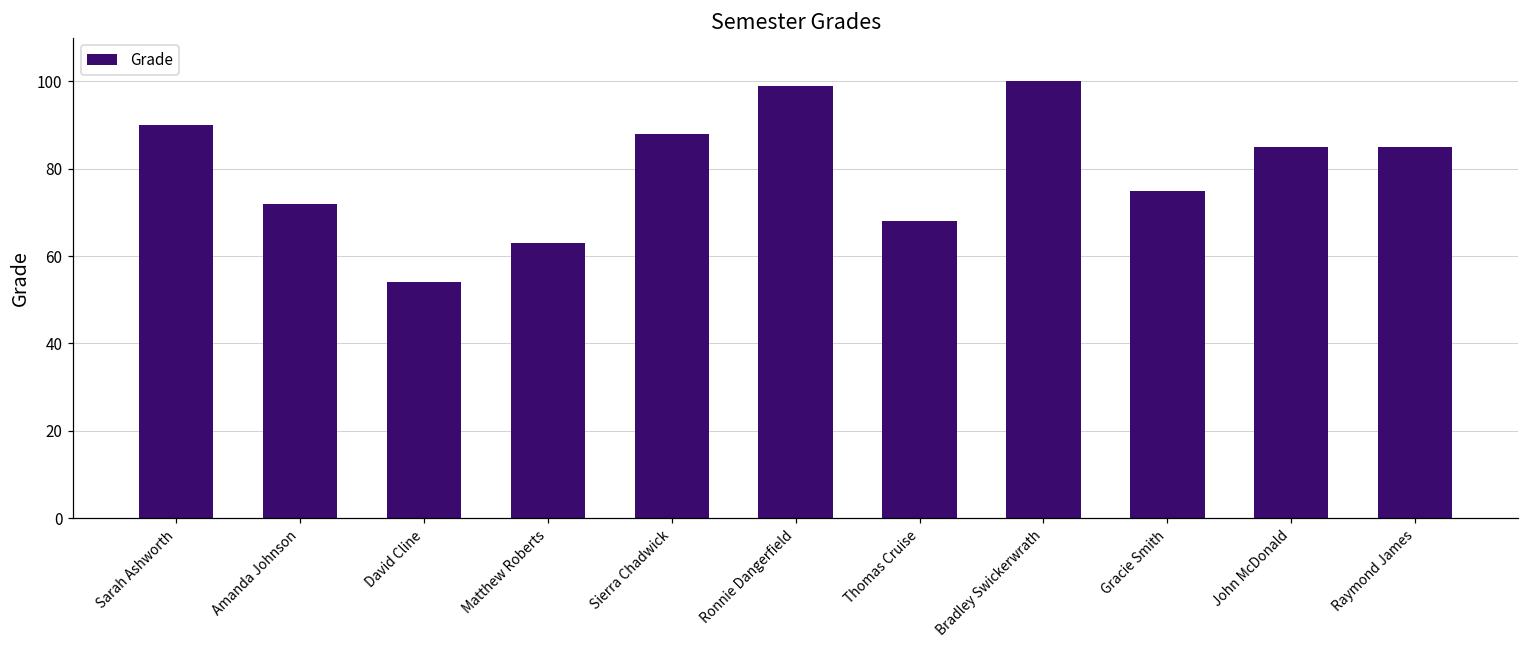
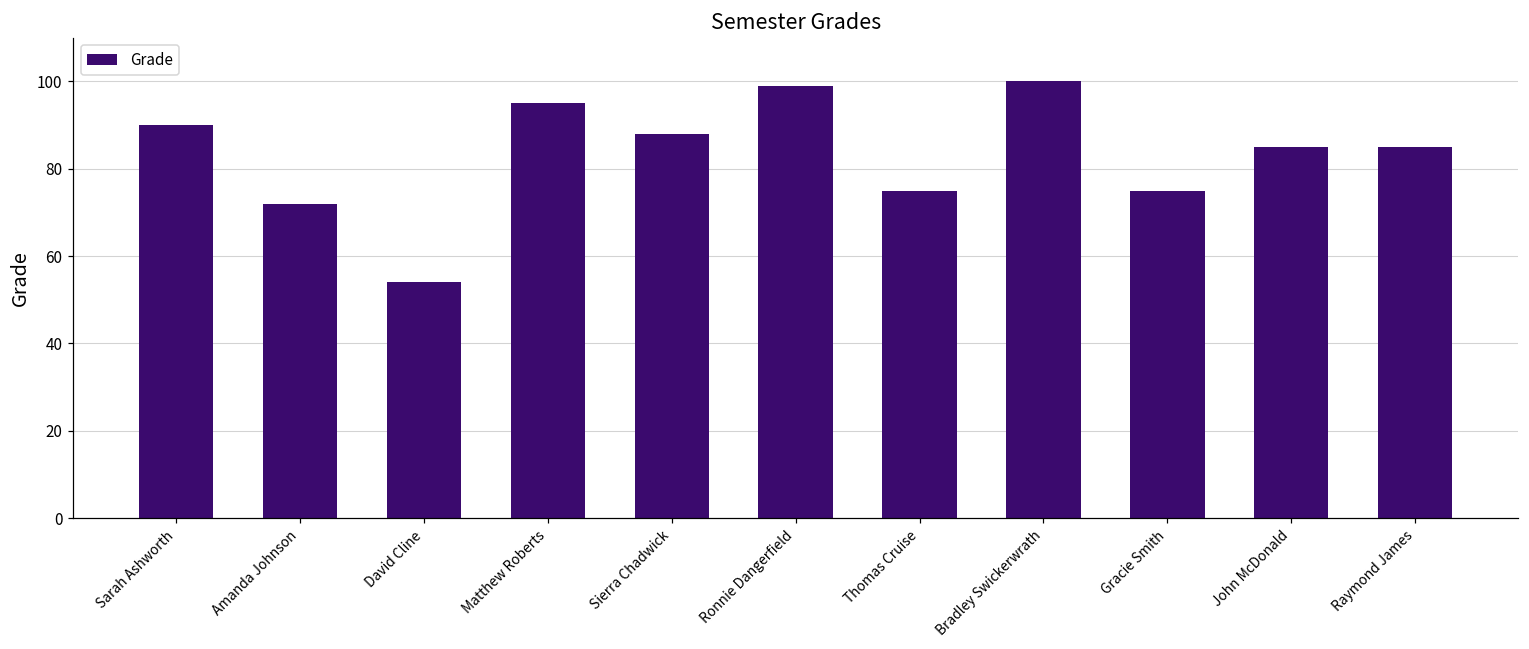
Matthew Roberts: 63 -> 95
Thomas Cruise: 68 -> 75
